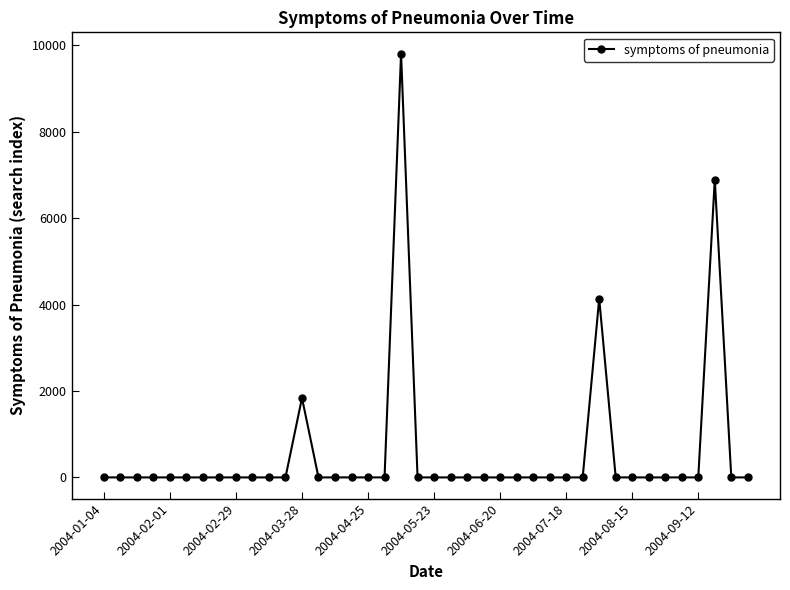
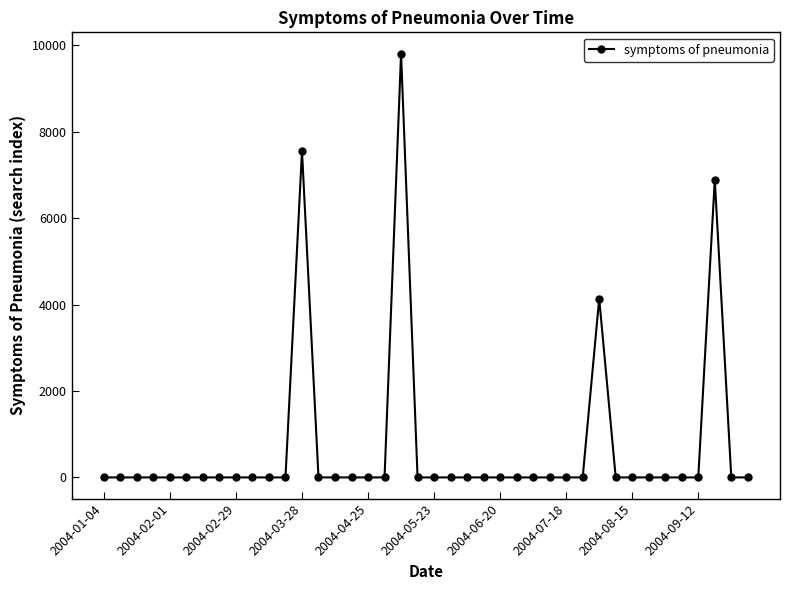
2004-03-28: 1800 -> 7600
